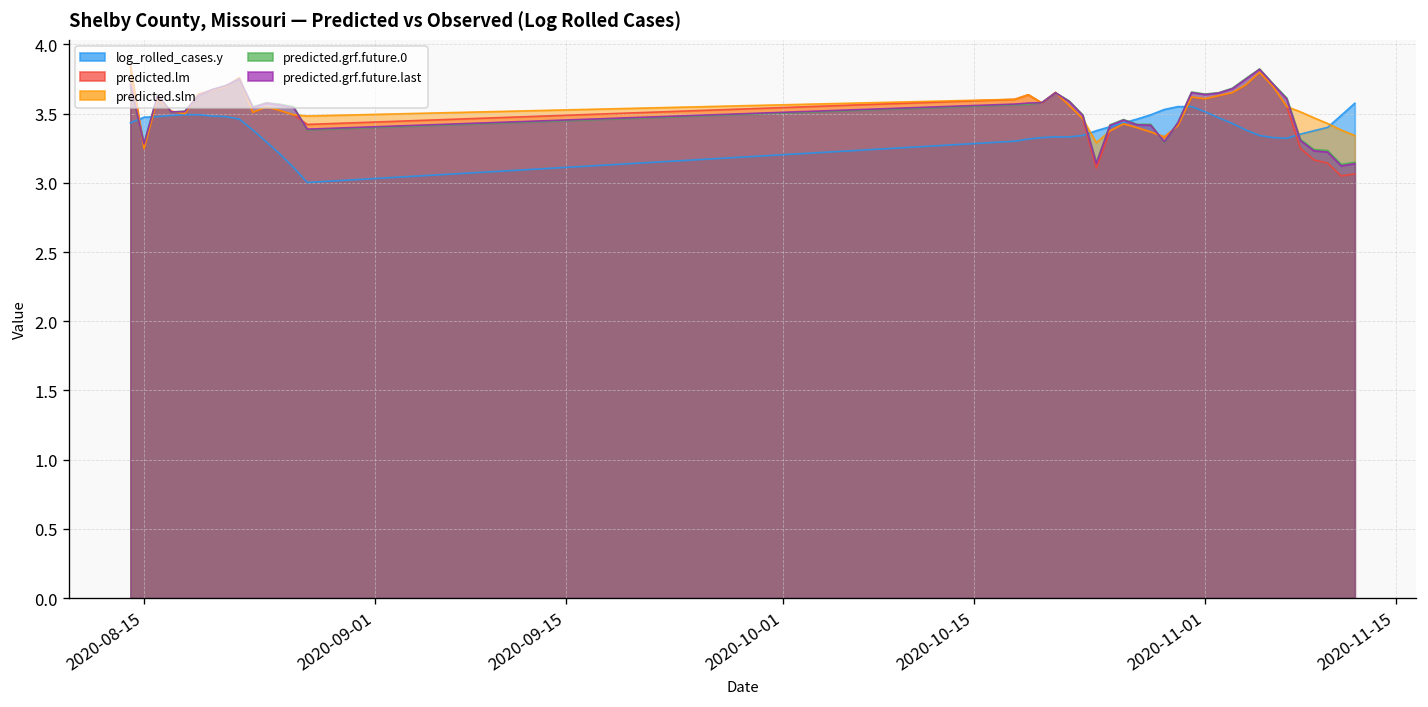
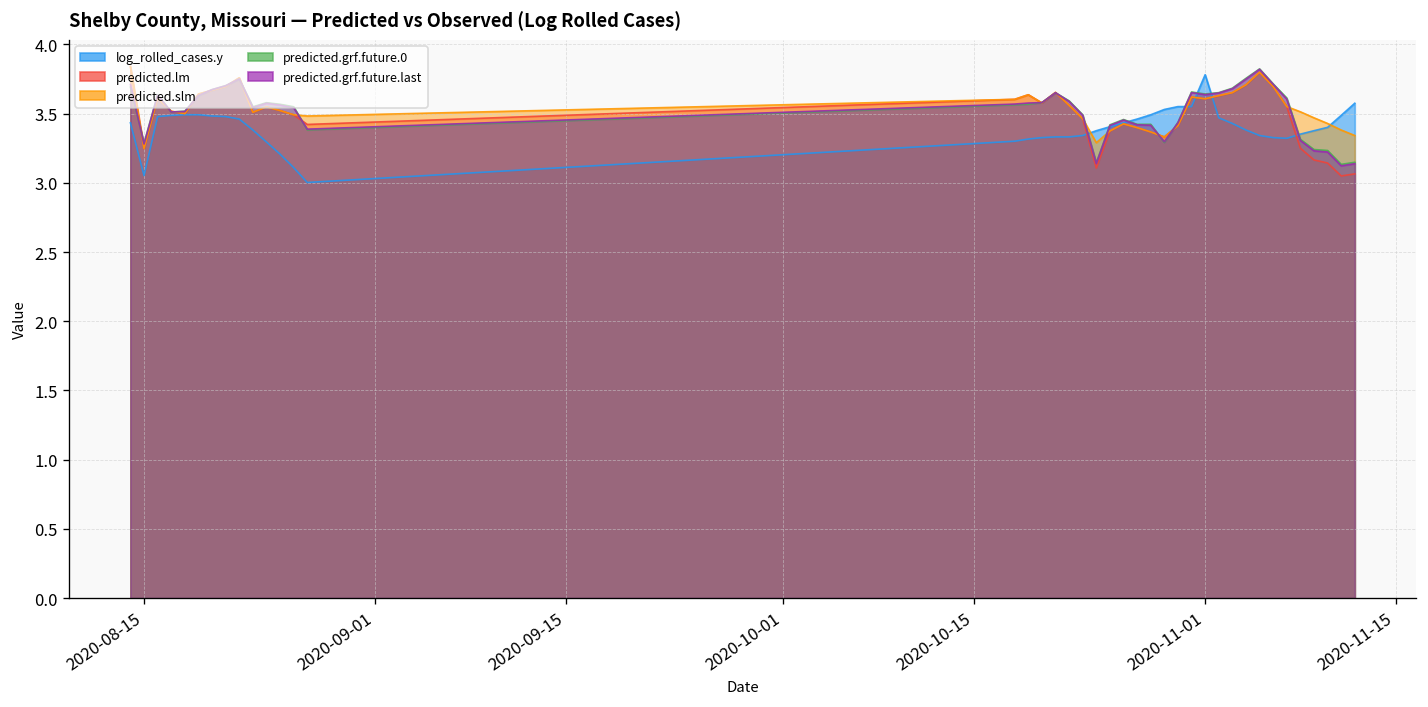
log_rolled_cases.y, 2020-08-15: 3.47 -> 3.05
log_rolled_cases.y, 2020-11-01: 3.51 -> 3.78
